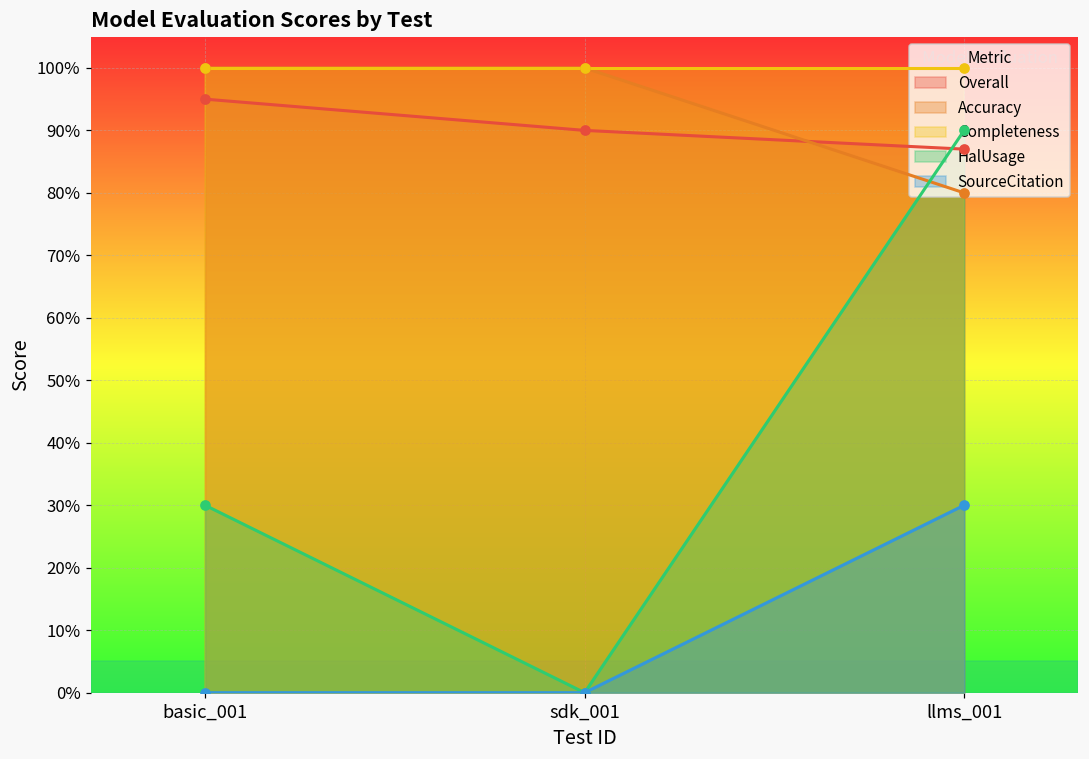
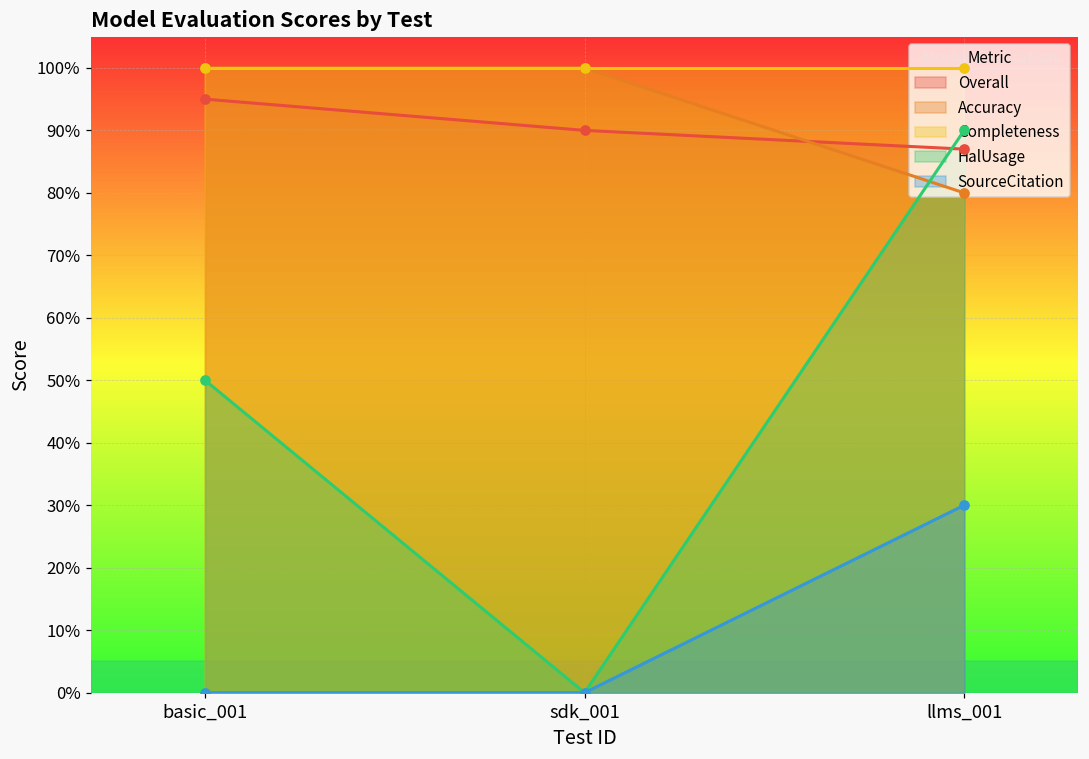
HalUsage, basic_001: 30% -> 50%
